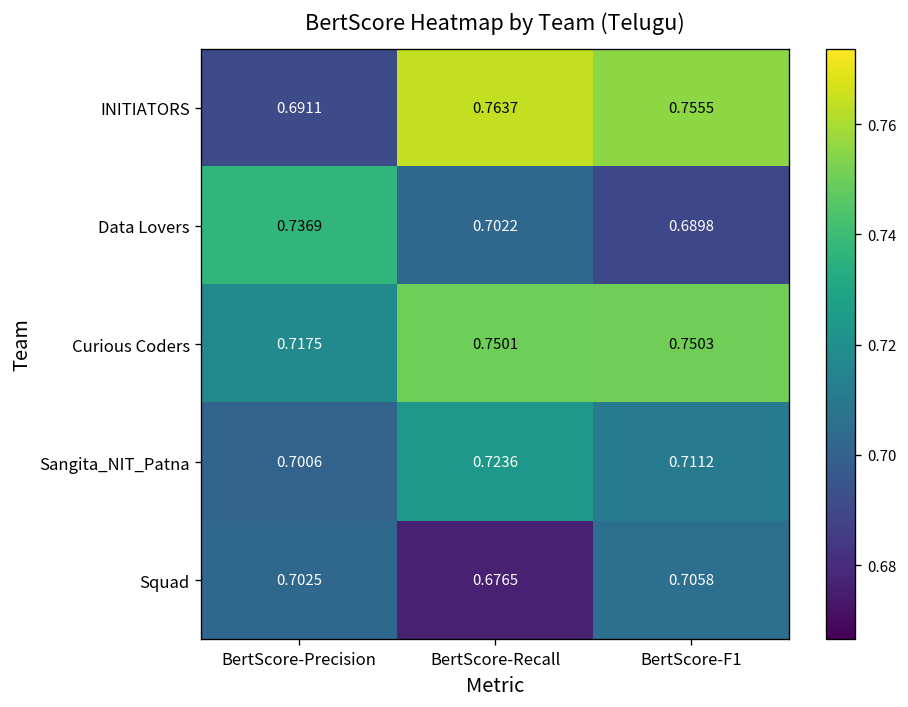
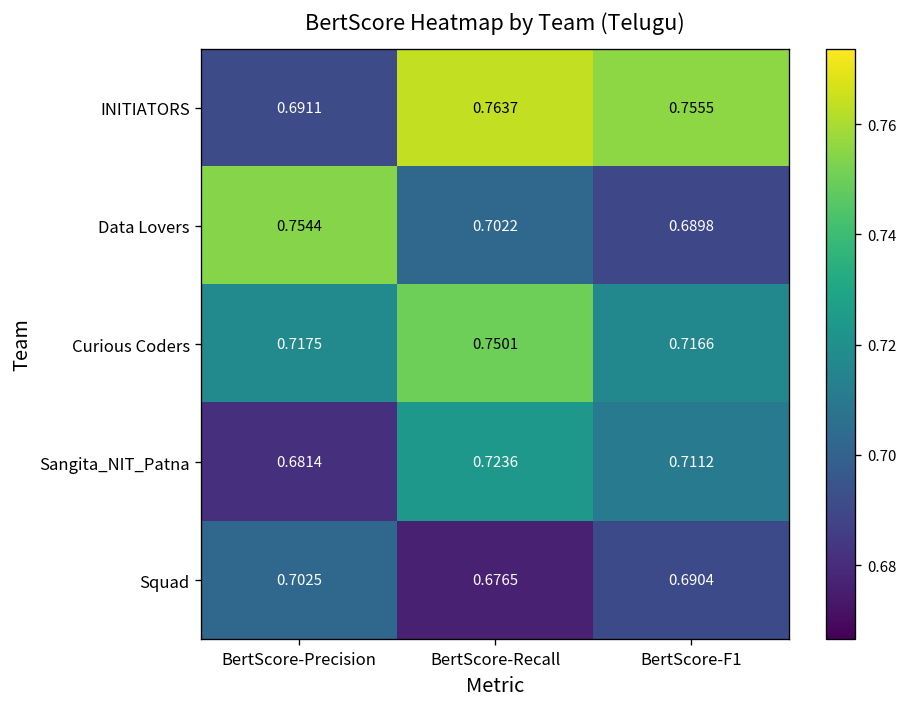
Data Lovers, BertScore-Precision: 0.7369 -> 0.7544
Curious Coders, BertScore-F1: 0.7503 -> 0.7166
Sangita_NIT_Patna, BertScore-Precision: 0.7006 -> 0.6814
Squad, BertScore-F1: 0.7058 -> 0.6904
